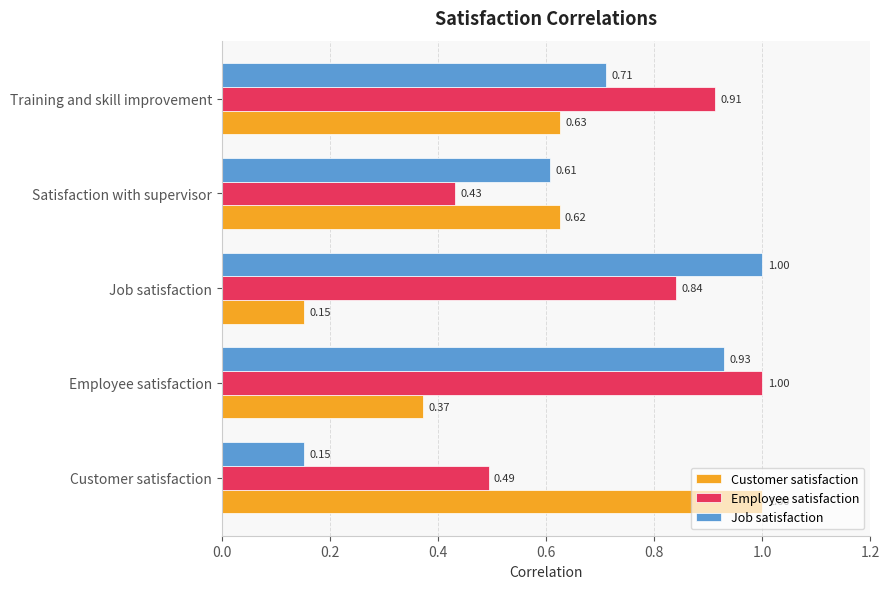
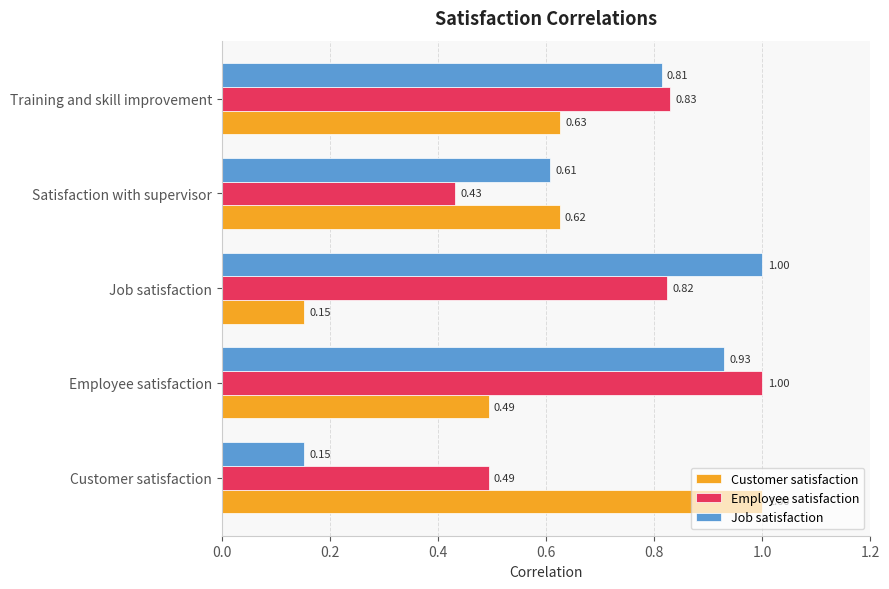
Job satisfaction, Training and skill improvement: 0.71 -> 0.81
Employee satisfaction, Training and skill improvement: 0.91 -> 0.83
Employee satisfaction, Job satisfaction: 0.84 -> 0.82
Customer satisfaction, Employee satisfaction: 0.37 -> 0.49
